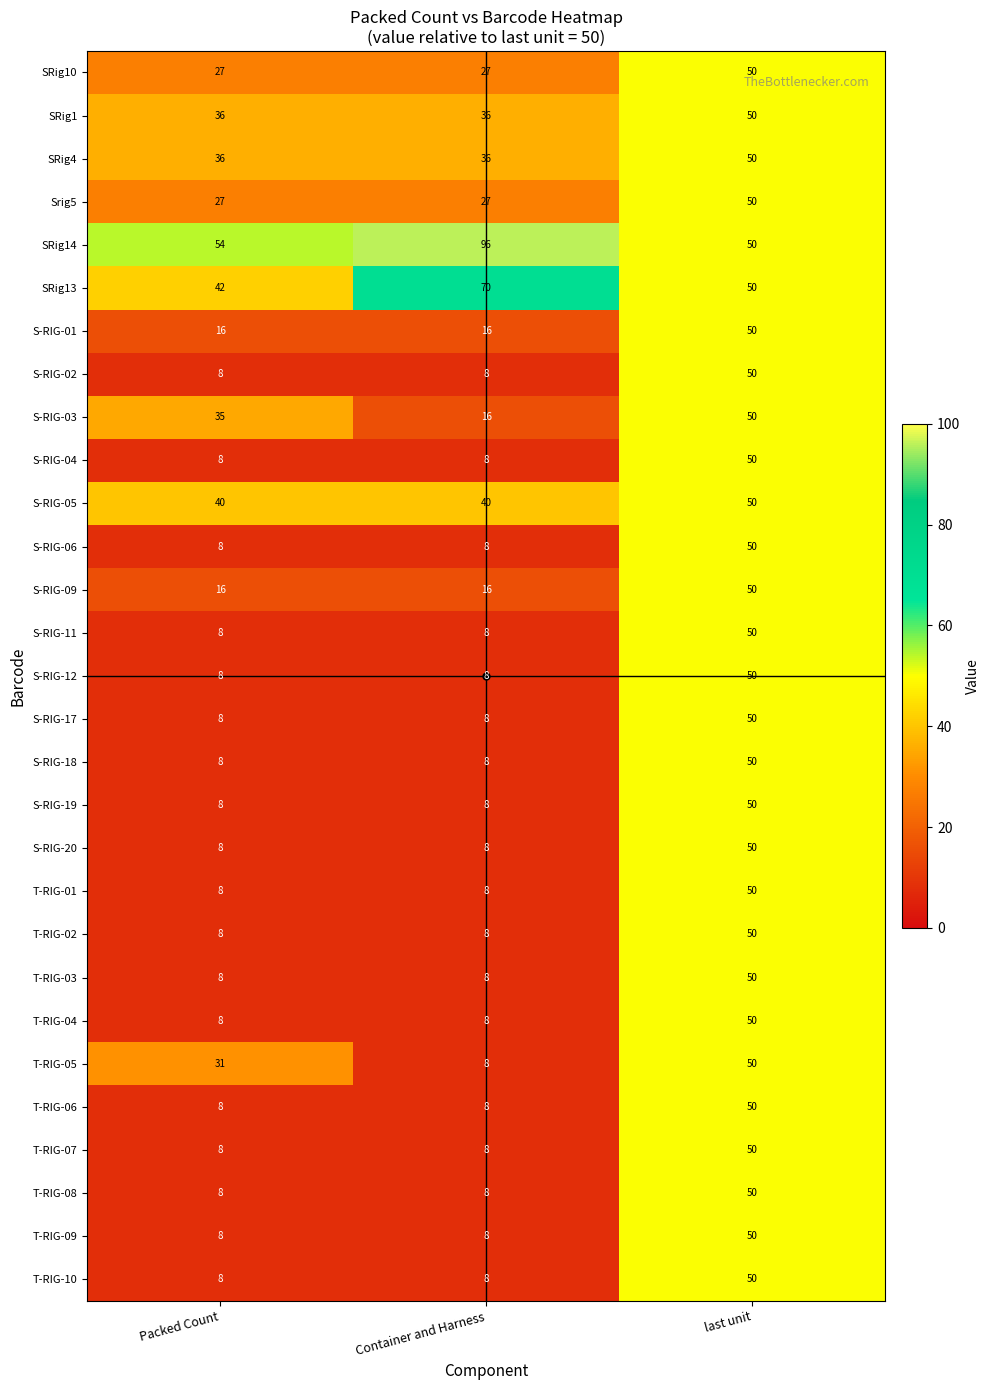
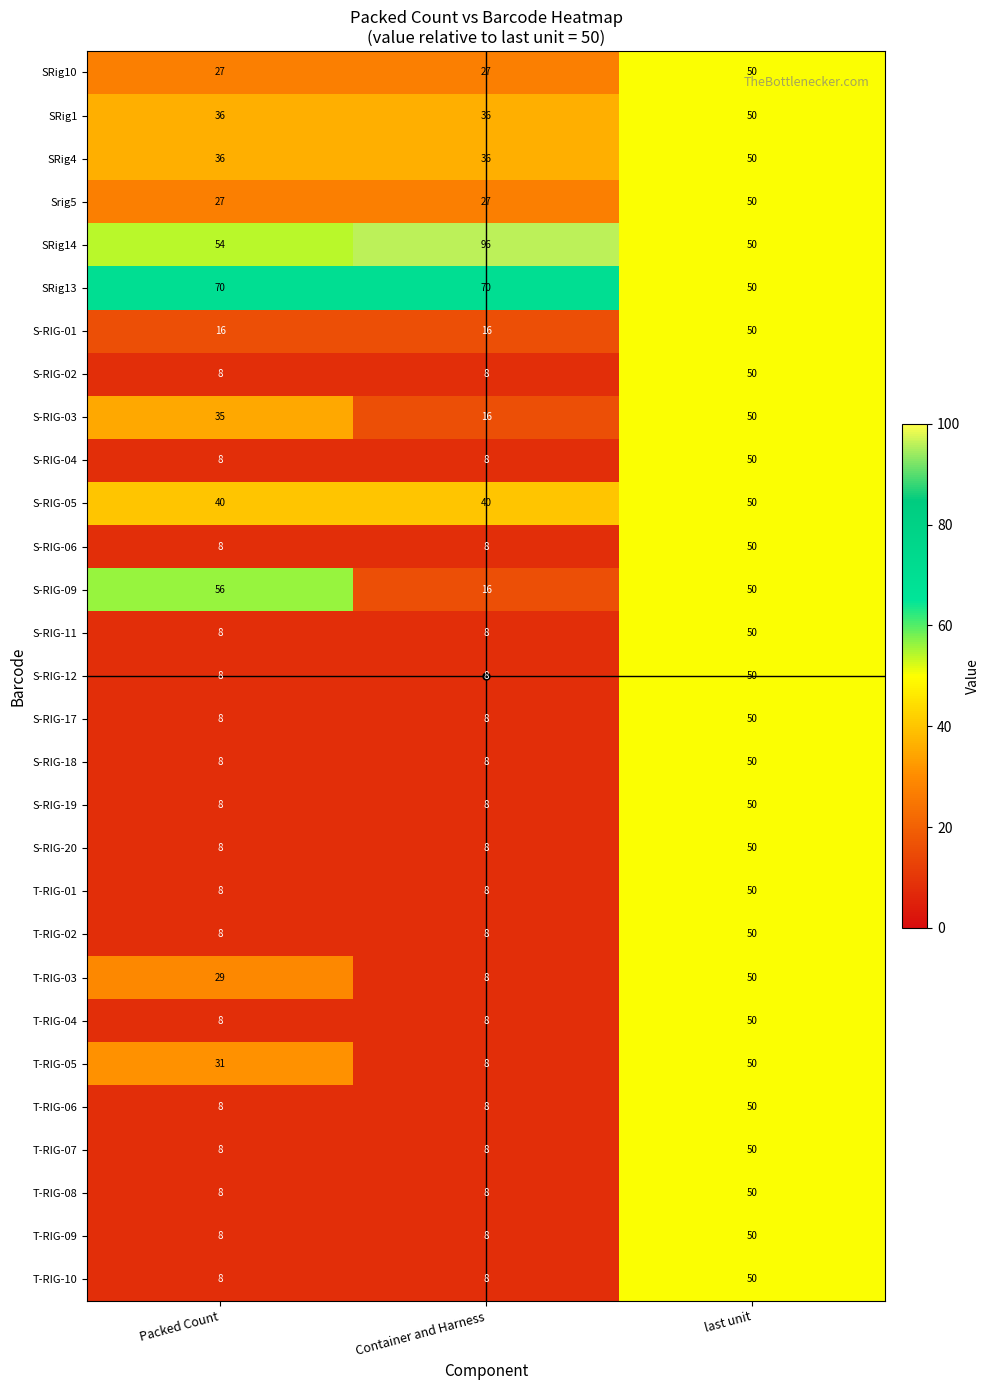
SRig13, Packed Count: 42 -> 70
S-RIG-09, Packed Count: 16 -> 56
T-RIG-03, Packed Count: 8 -> 29
